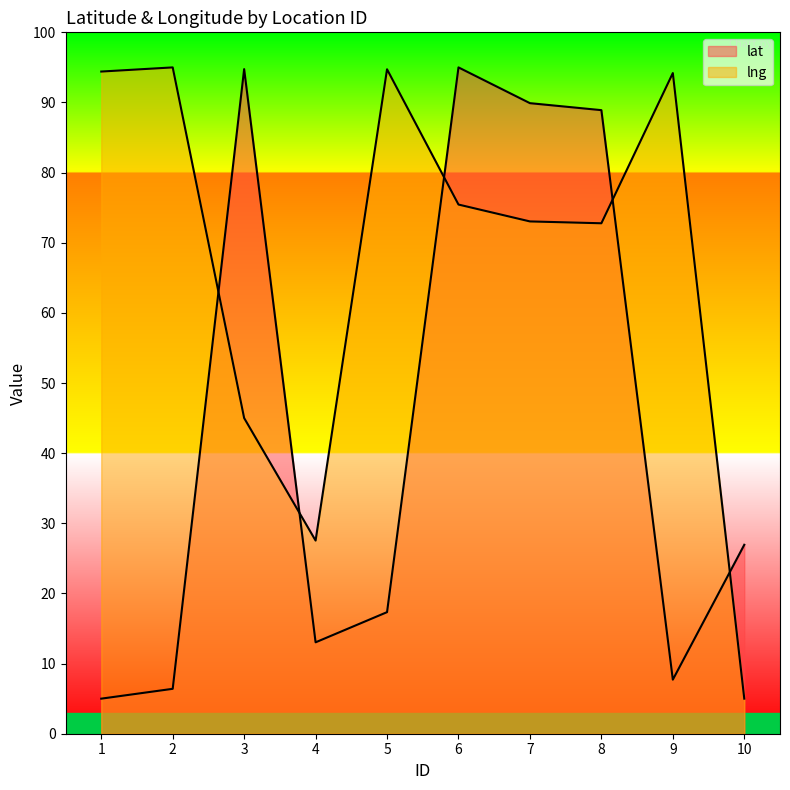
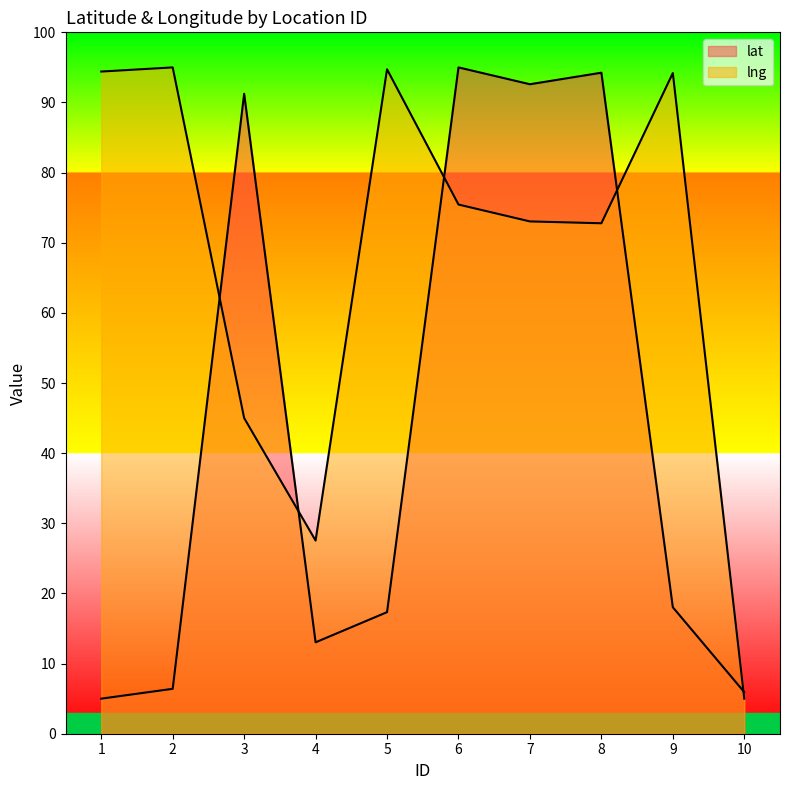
lat, 3: 95 -> 91
lat, 7: 90 -> 93
lat, 8: 89 -> 94
lat, 9: 8 -> 18
lat, 10: 27 -> 6
